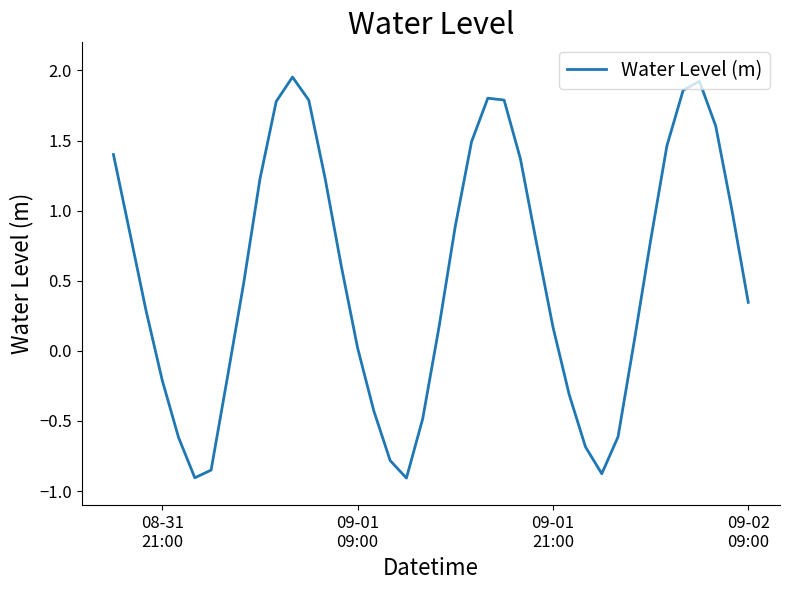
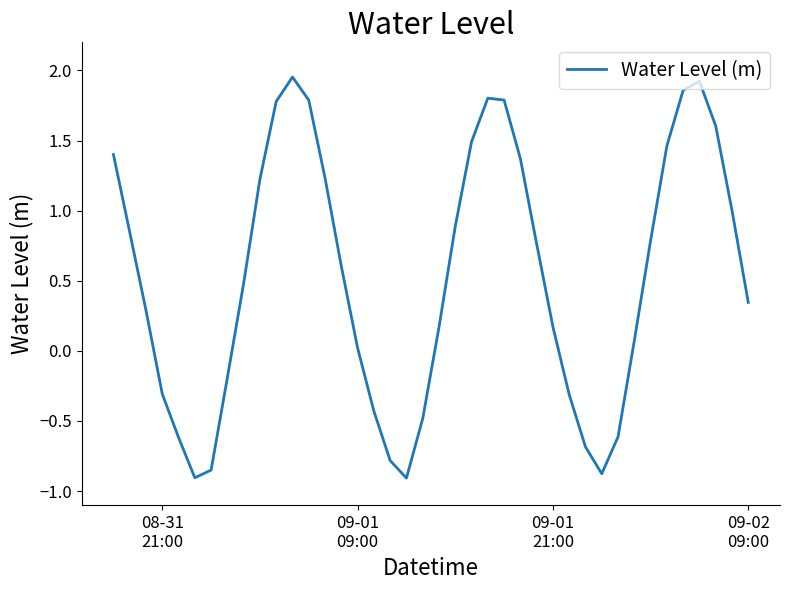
08-31 21:00: -0.21 -> -0.31
